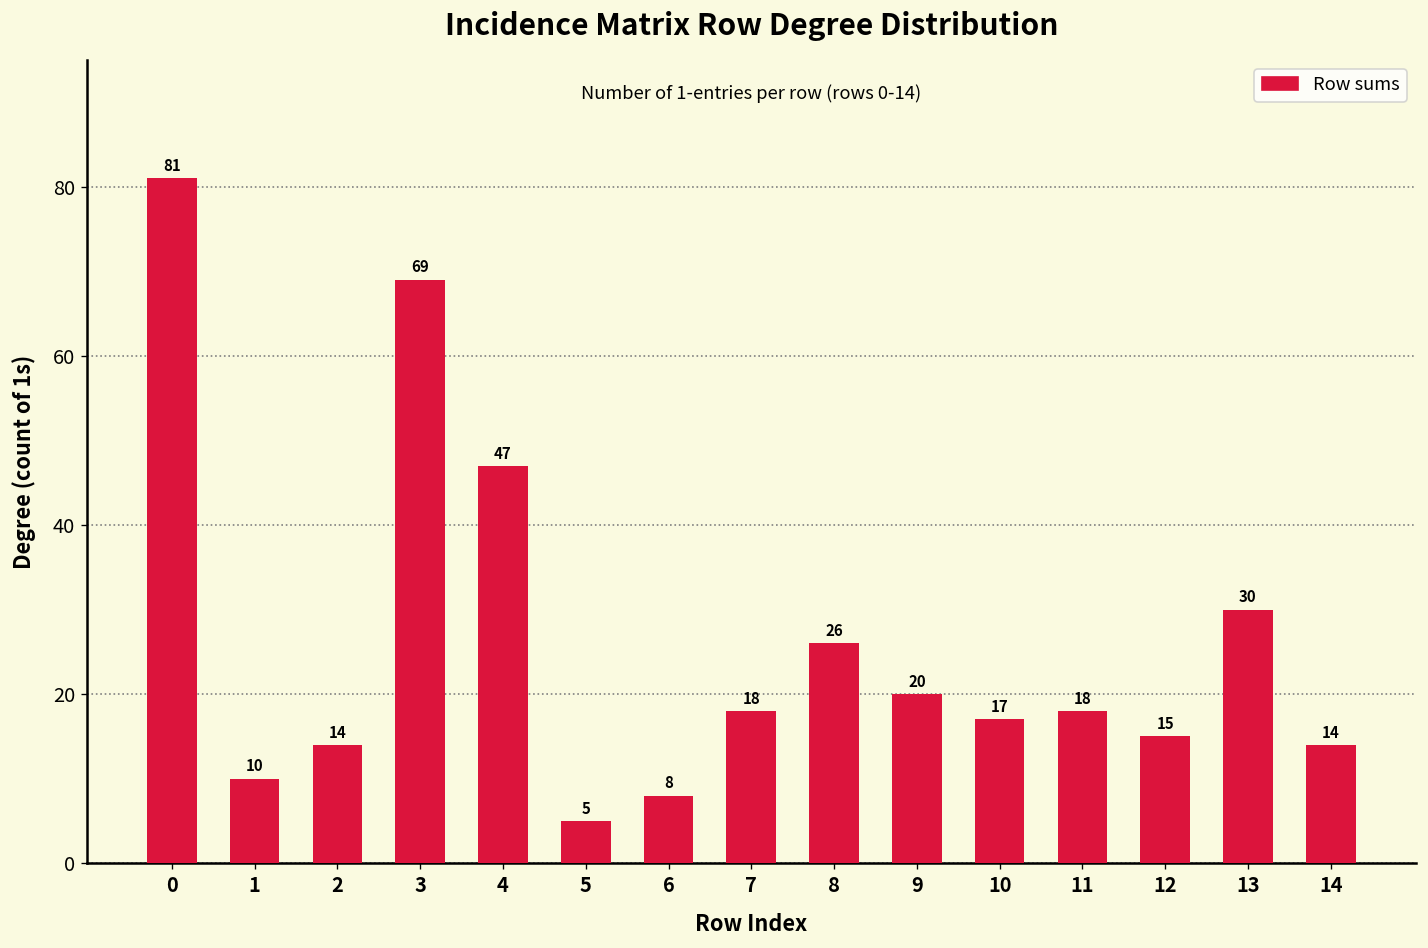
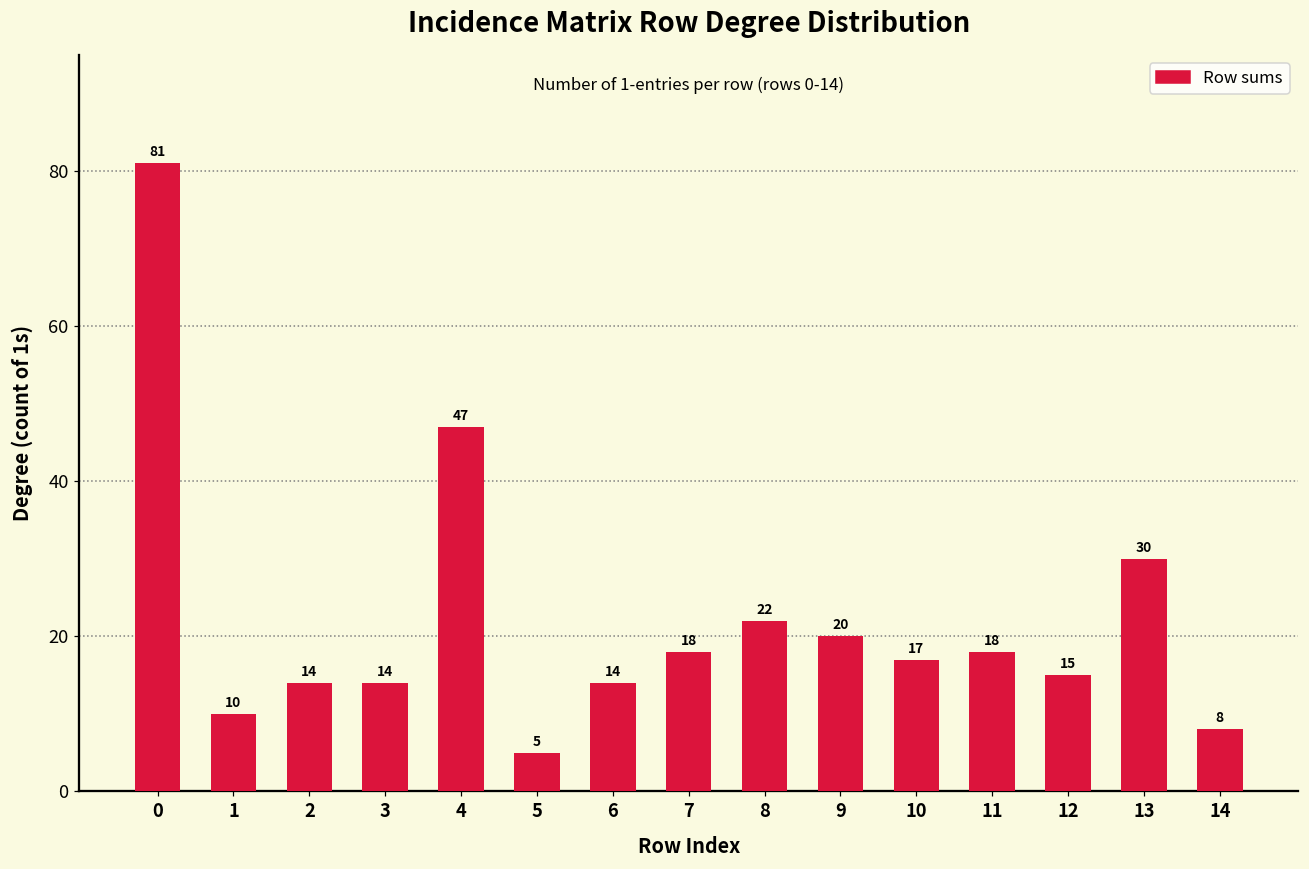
3: 69 -> 14
6: 8 -> 14
8: 26 -> 22
14: 14 -> 8
